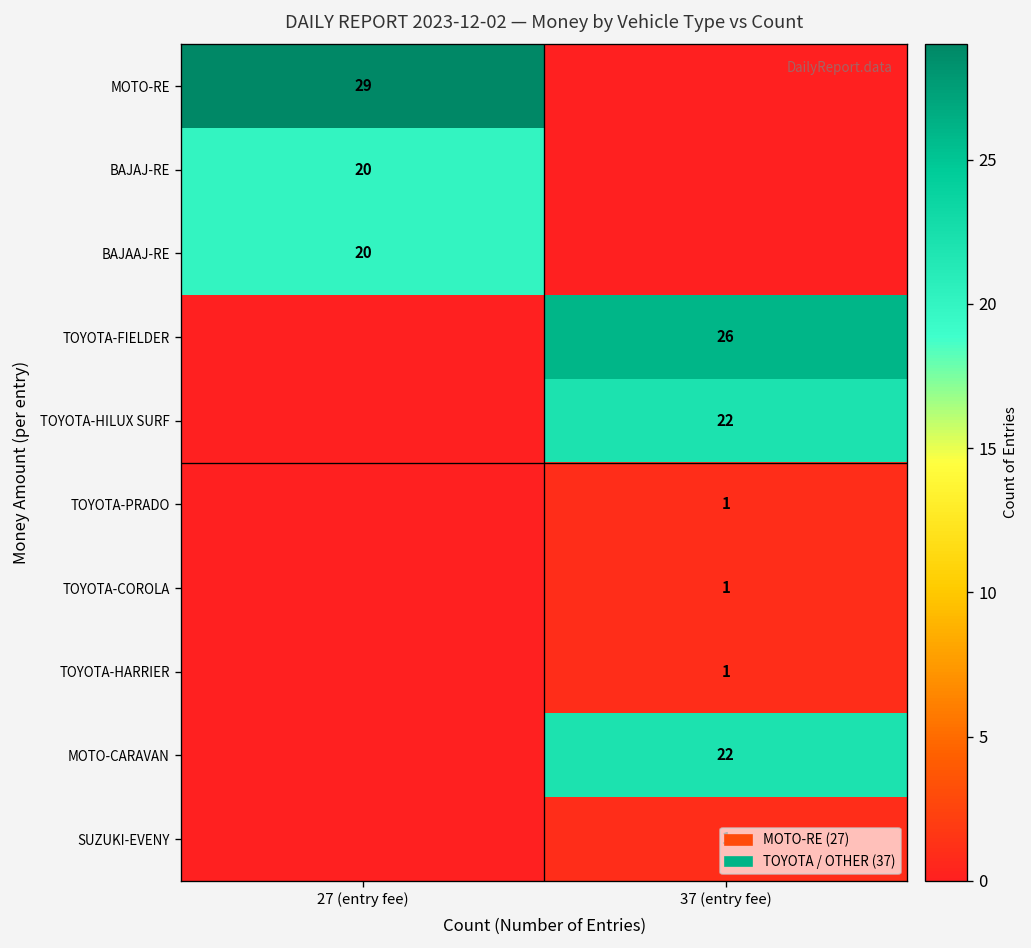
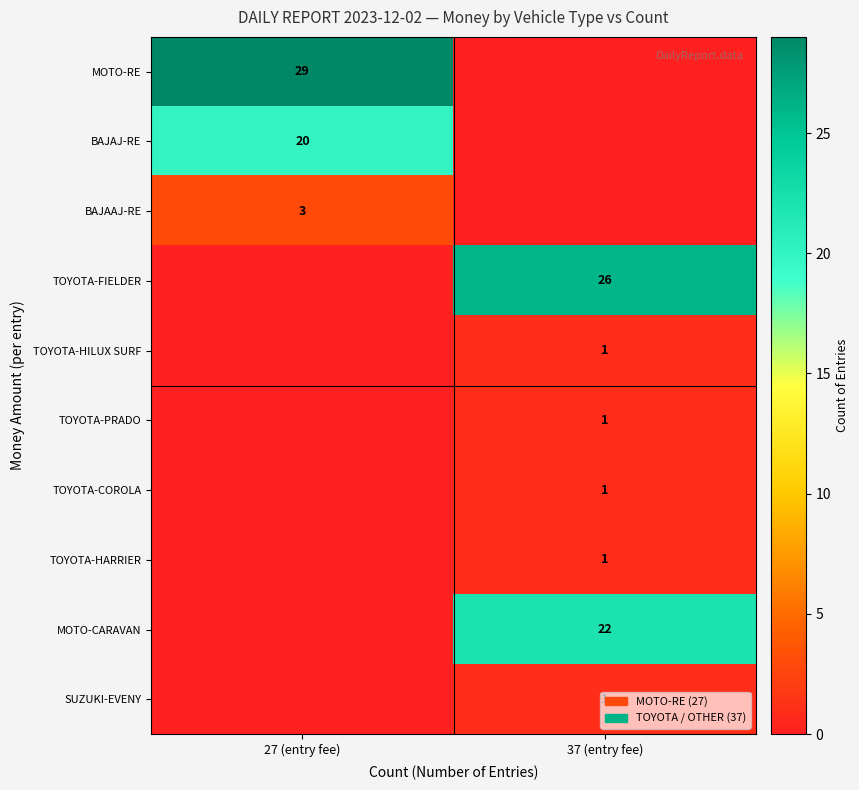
BAJAAJ-RE, 27 (entry fee): 20 -> 3
TOYOTA-HILUX SURF, 37 (entry fee): 22 -> 1
